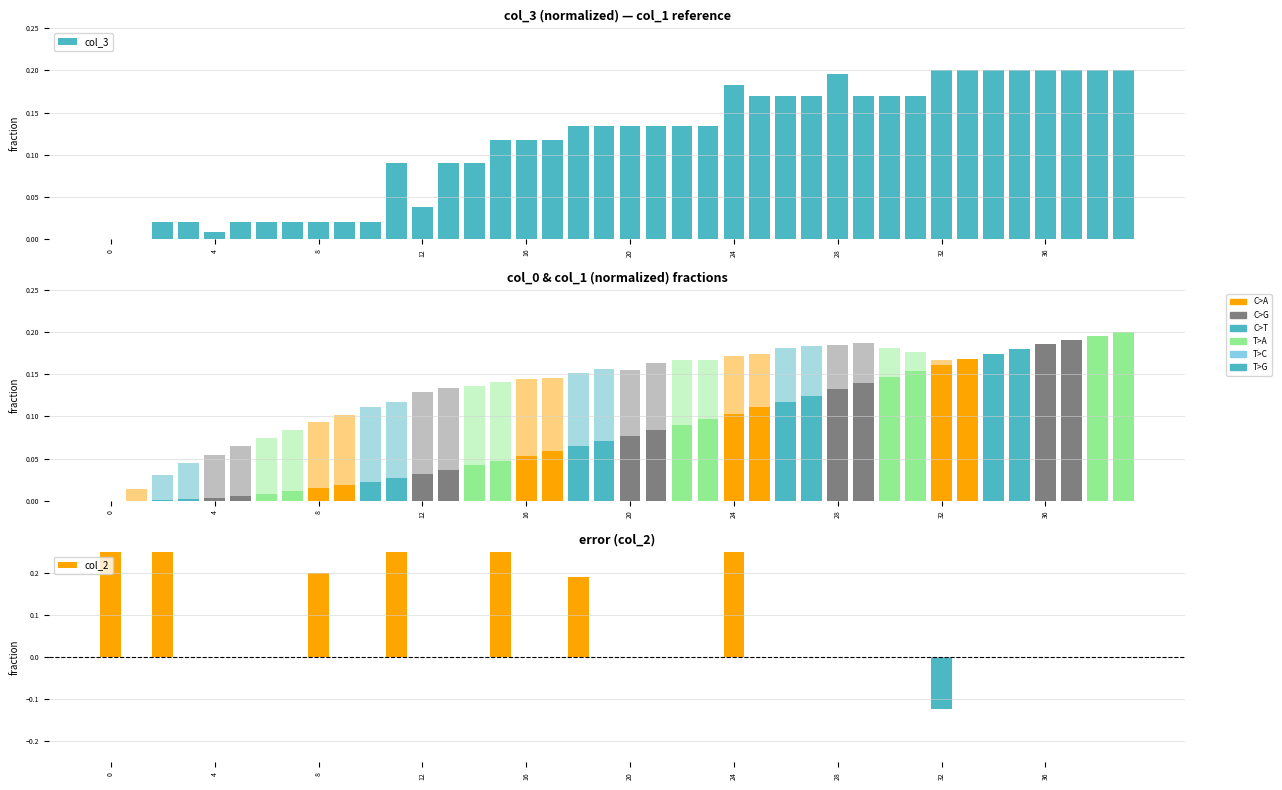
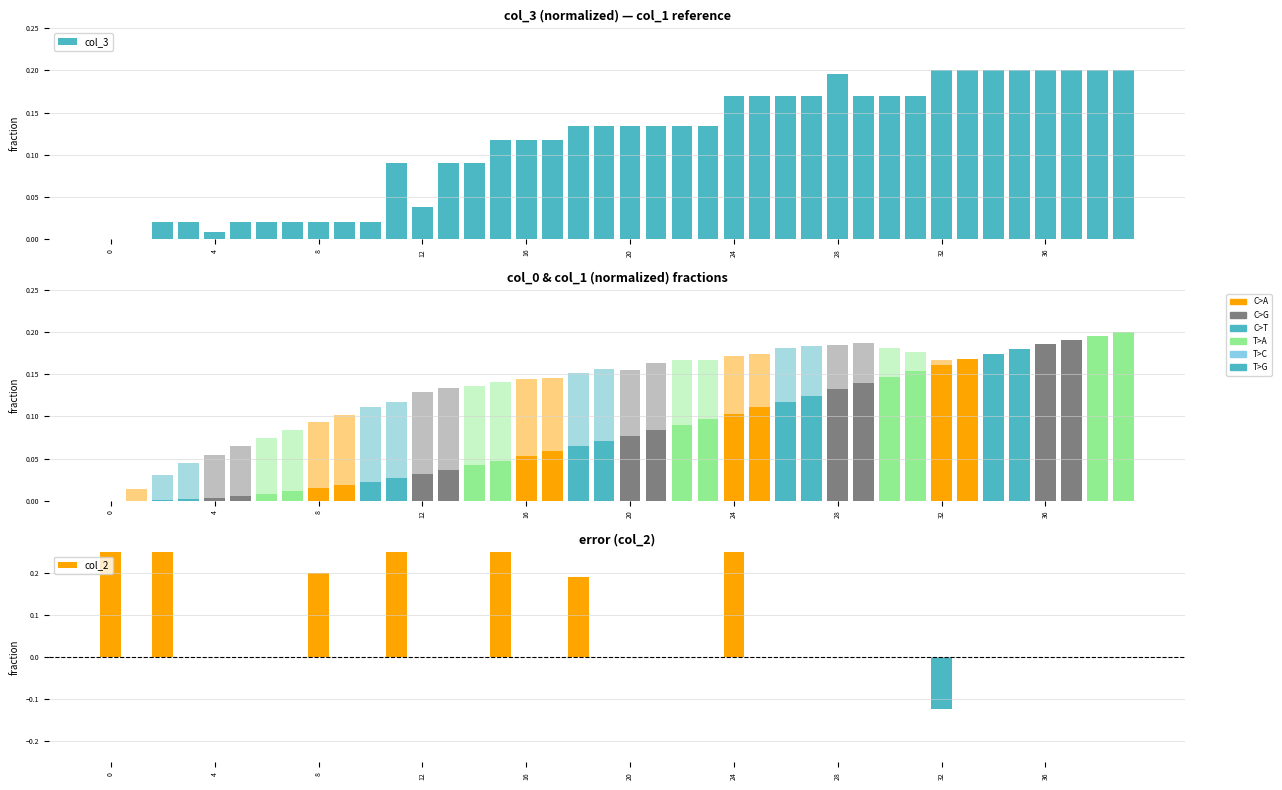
col_3 (normalized) — col_1 reference, 24: 0.18 -> 0.17
